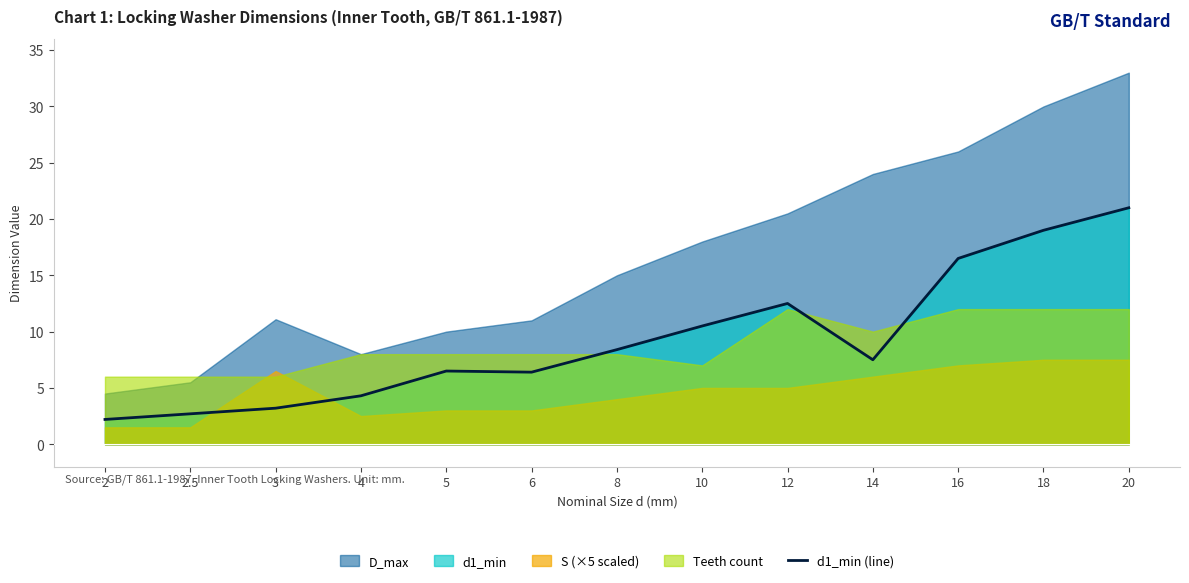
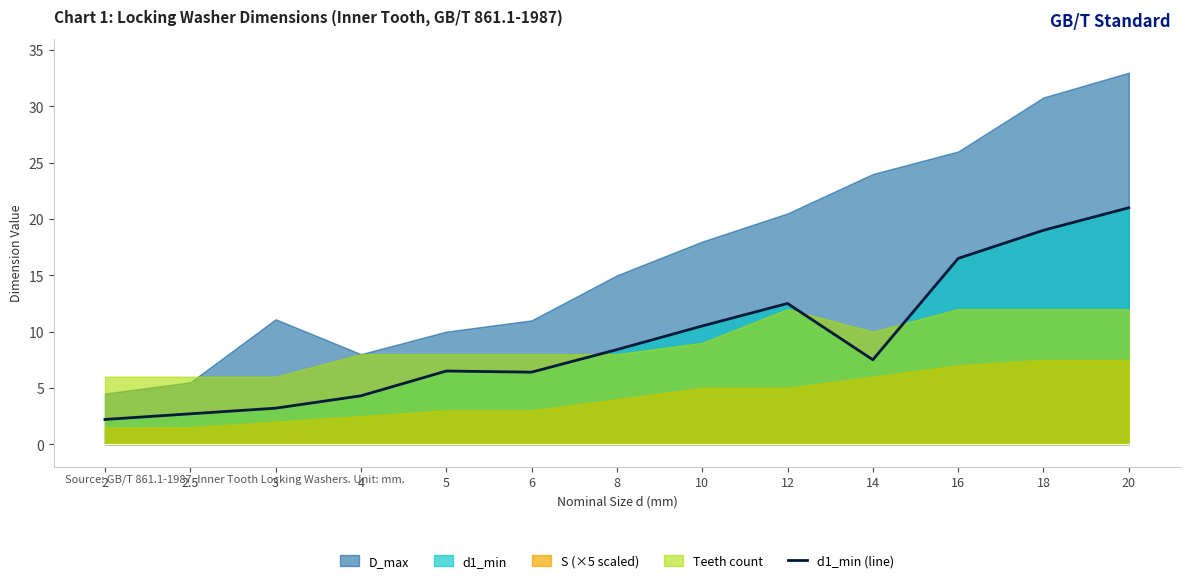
S (×5 scaled), 3: 6.5 -> 2.0
Teeth count, 10: 7 -> 9
D_max, 18: 30.0 -> 30.8
